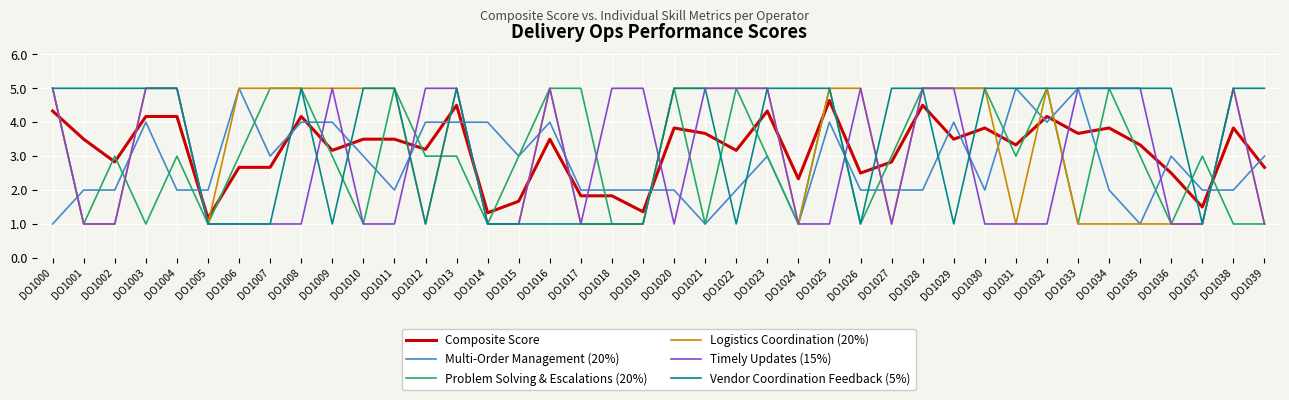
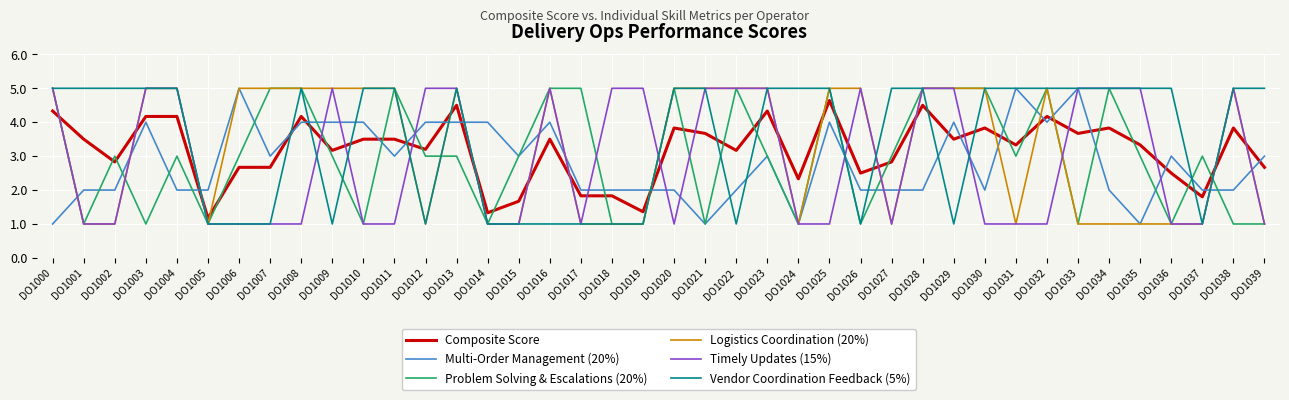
Multi-Order Management (20%), DO1010: 3 -> 4
Multi-Order Management (20%), DO1011: 2 -> 3
Composite Score, DO1037: 1.5 -> 1.8
